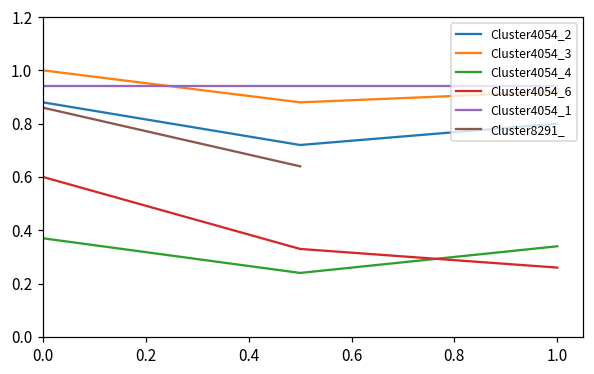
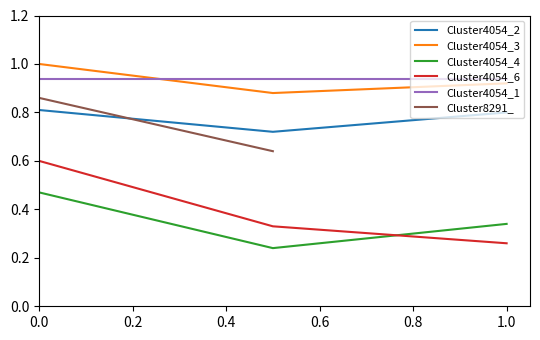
Cluster4054_2, 0.0: 0.88 -> 0.81
Cluster4054_4, 0.0: 0.37 -> 0.47
